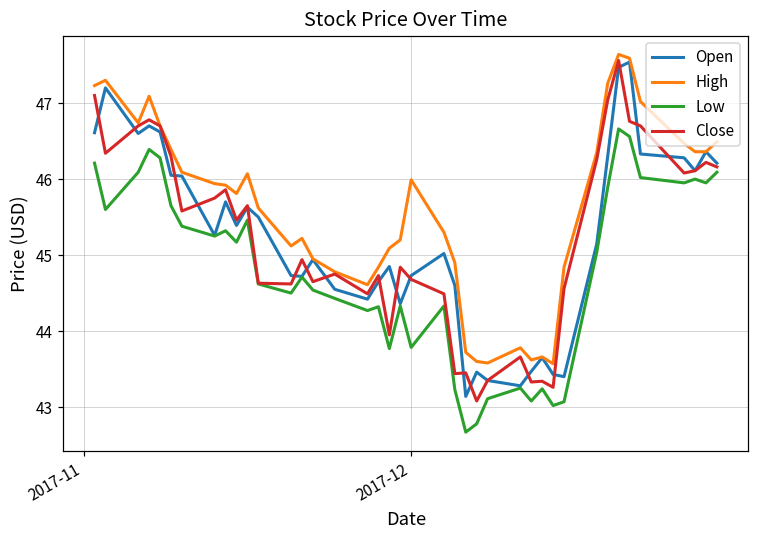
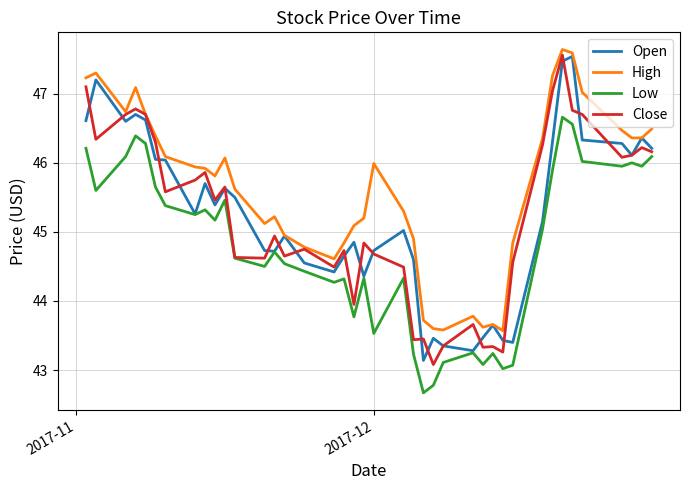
Low, 2017-12: 43.8 -> 43.5
